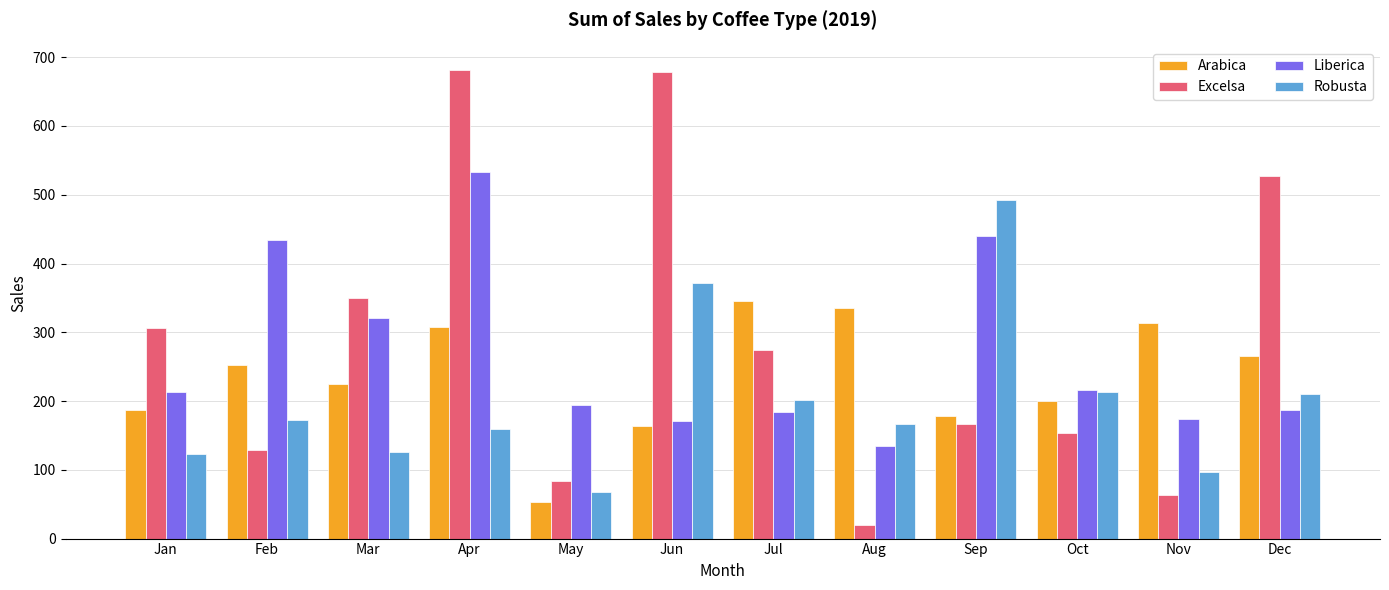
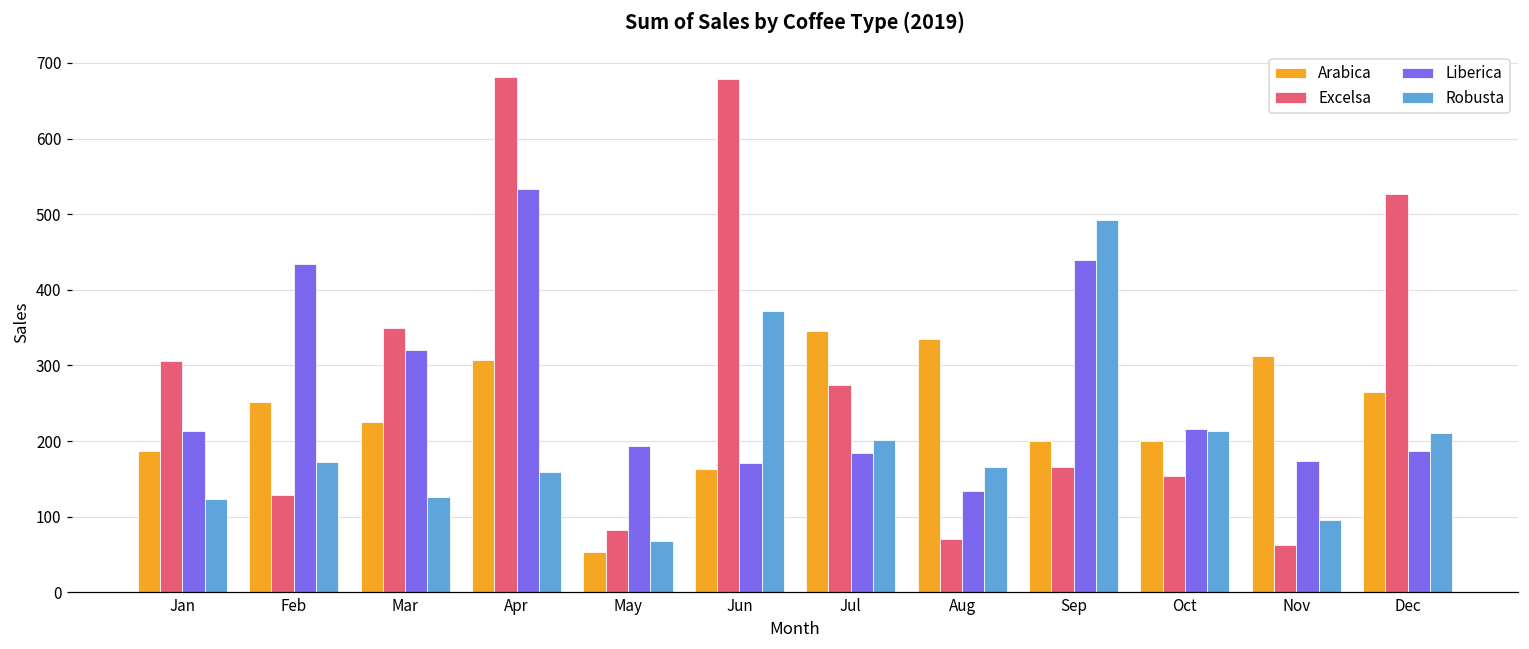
Excelsa, Aug: 20 -> 70
Arabica, Sep: 180 -> 200
